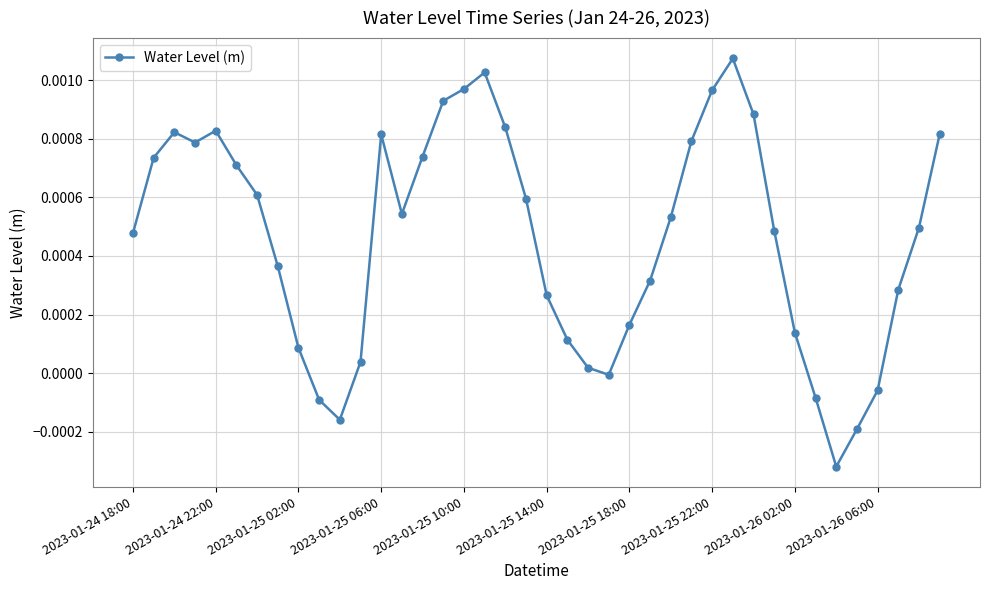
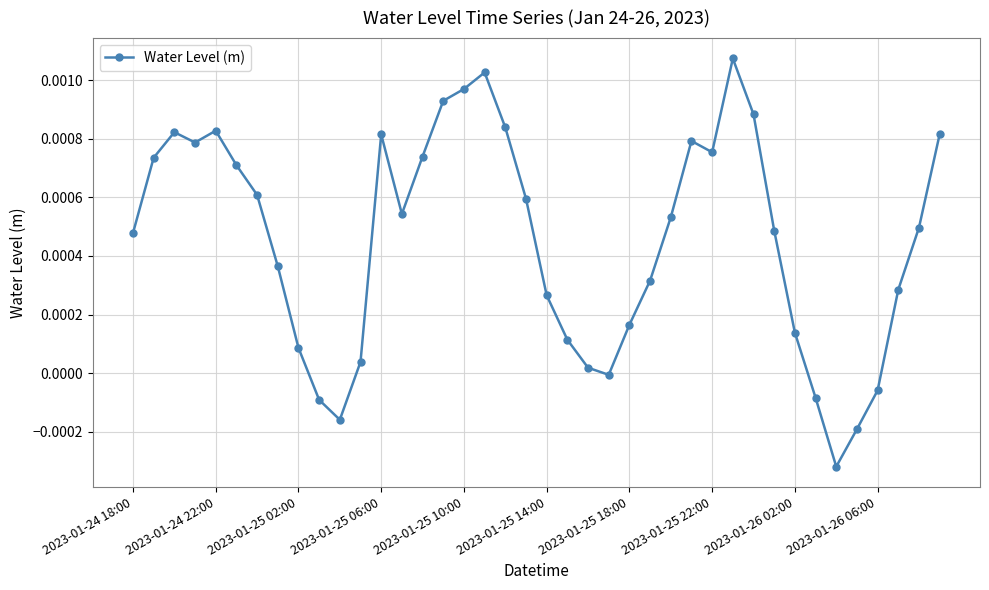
2023-01-25 22:00: 0.00097 -> 0.00075
